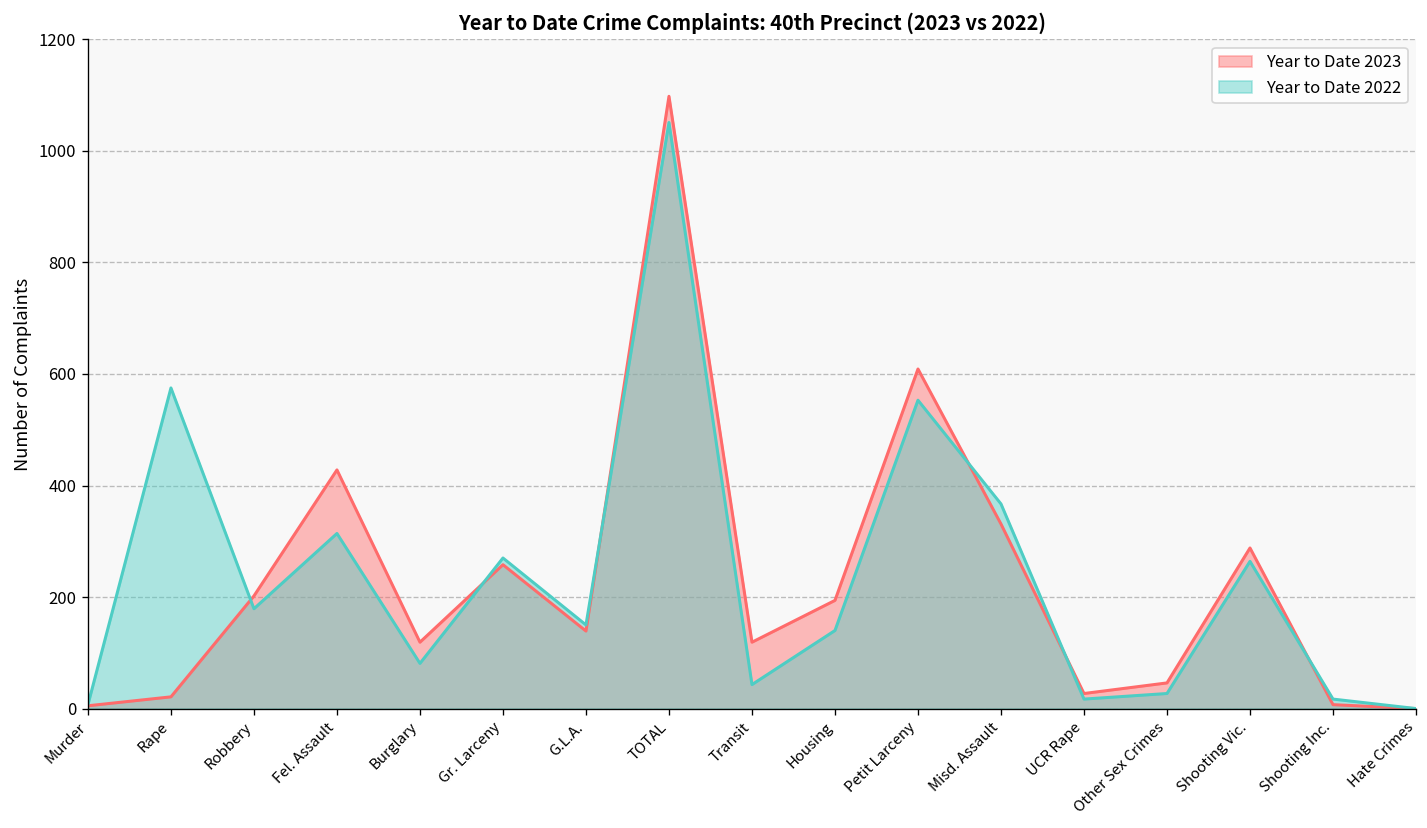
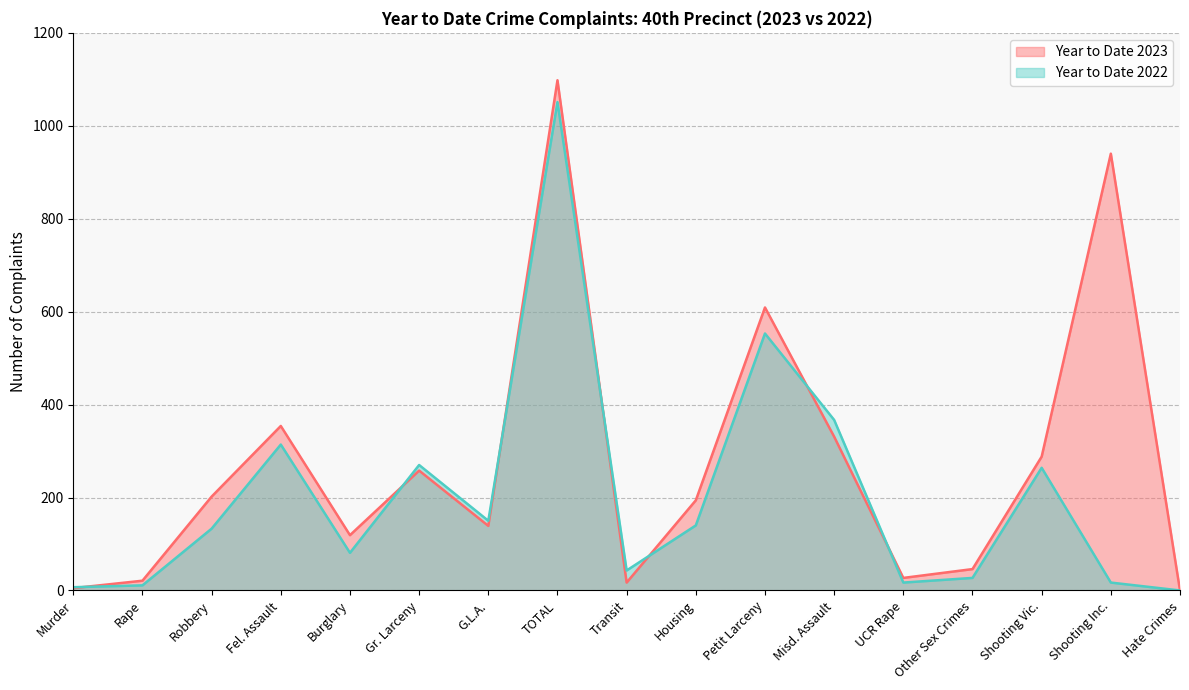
Year to Date 2022, Rape: 580 -> 10
Year to Date 2022, Robbery: 180 -> 130
Year to Date 2023, Fel. Assault: 430 -> 350
Year to Date 2023, Transit: 120 -> 20
Year to Date 2023, Shooting Inc.: 10 -> 940
